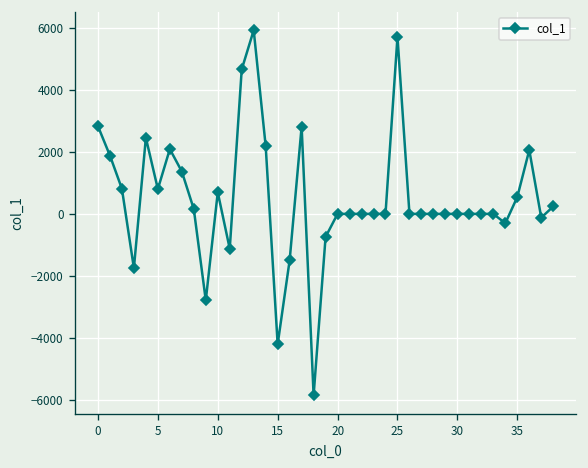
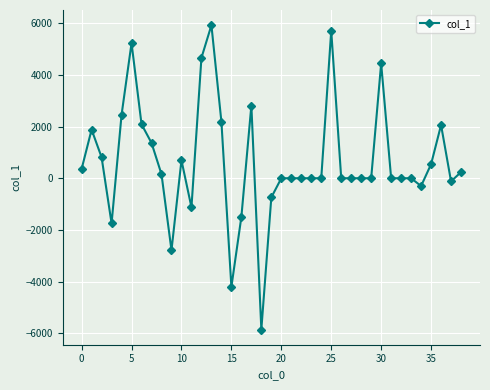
0: 2800 -> 400
5: 800 -> 5200
30: 0 -> 4400
